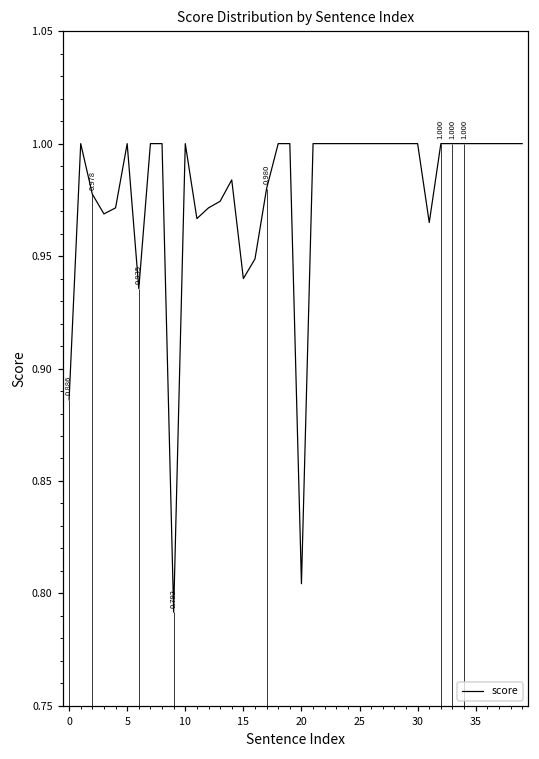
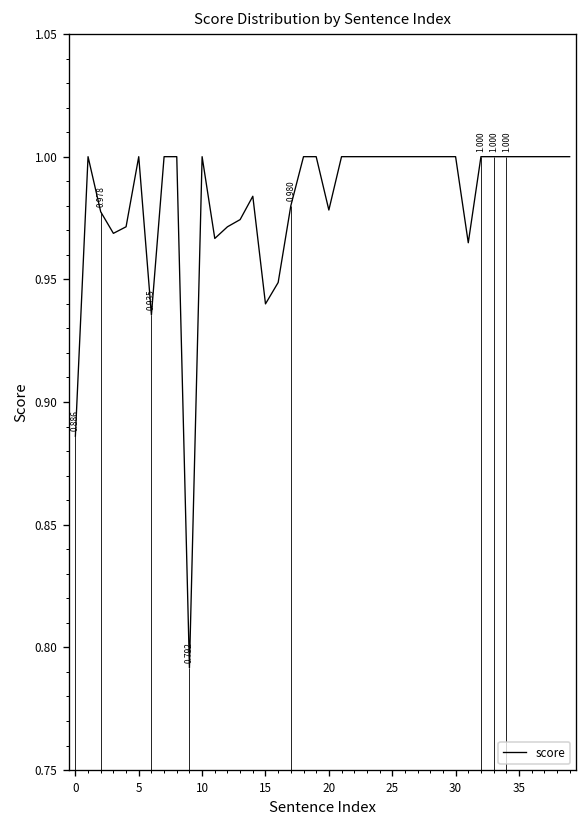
20: 0.804 -> 0.978
